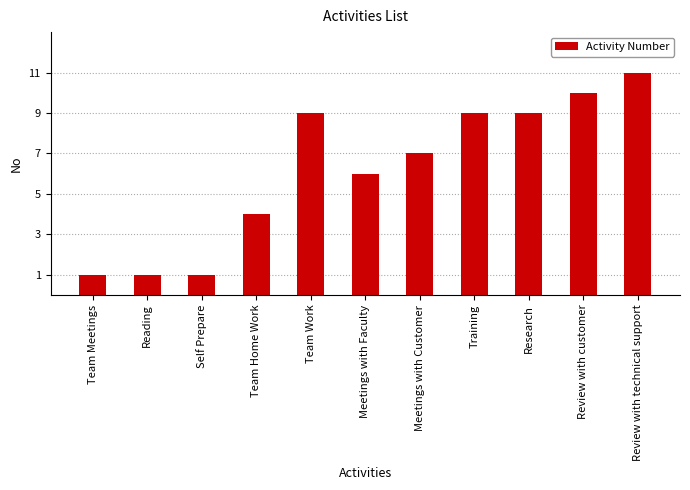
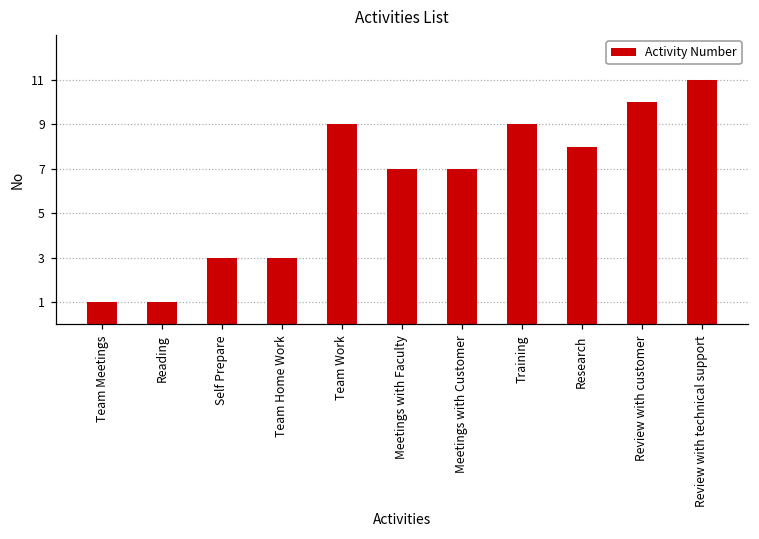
Self Prepare: 1 -> 3
Team Home Work: 4 -> 3
Meetings with Faculty: 6 -> 7
Research: 9 -> 8
